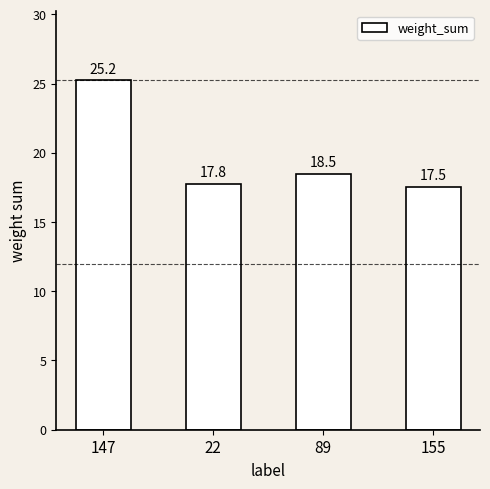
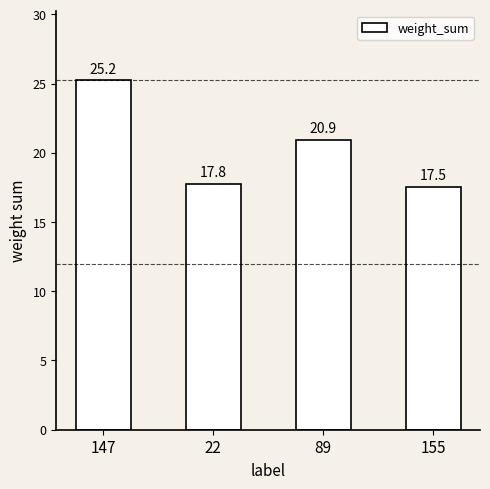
89: 18.5 -> 20.9
